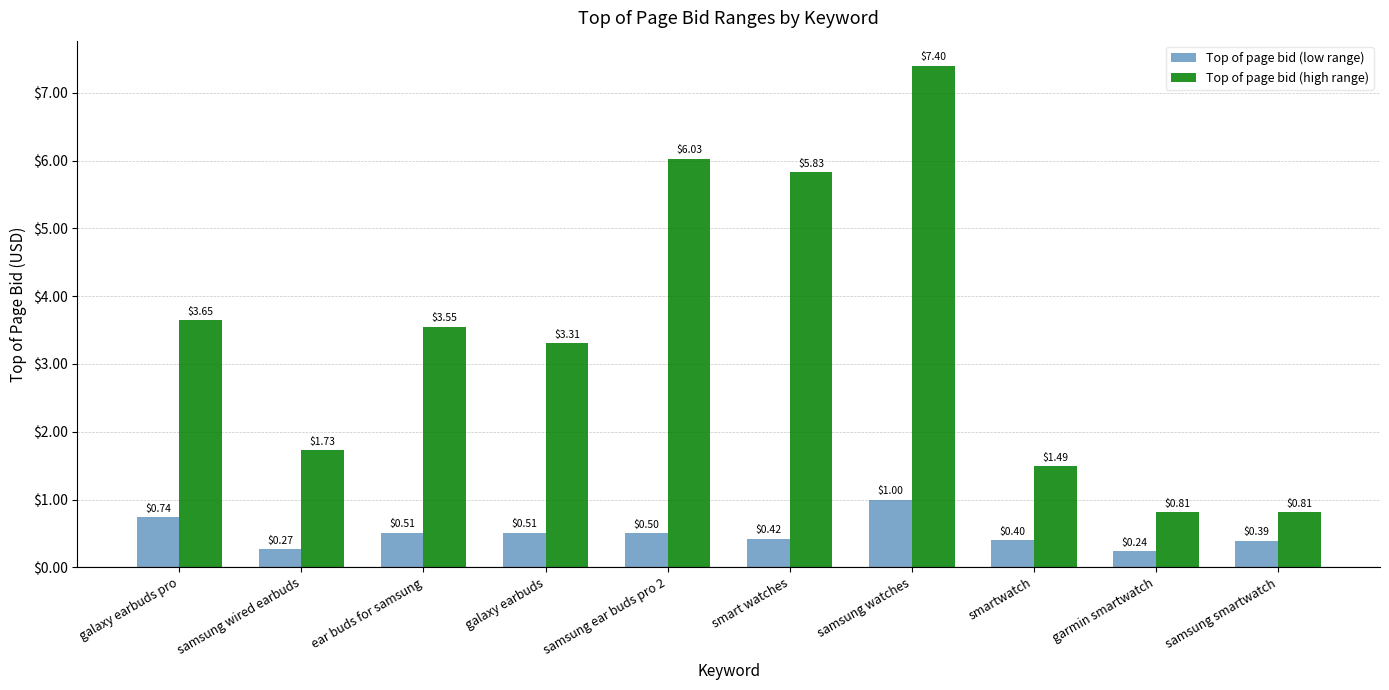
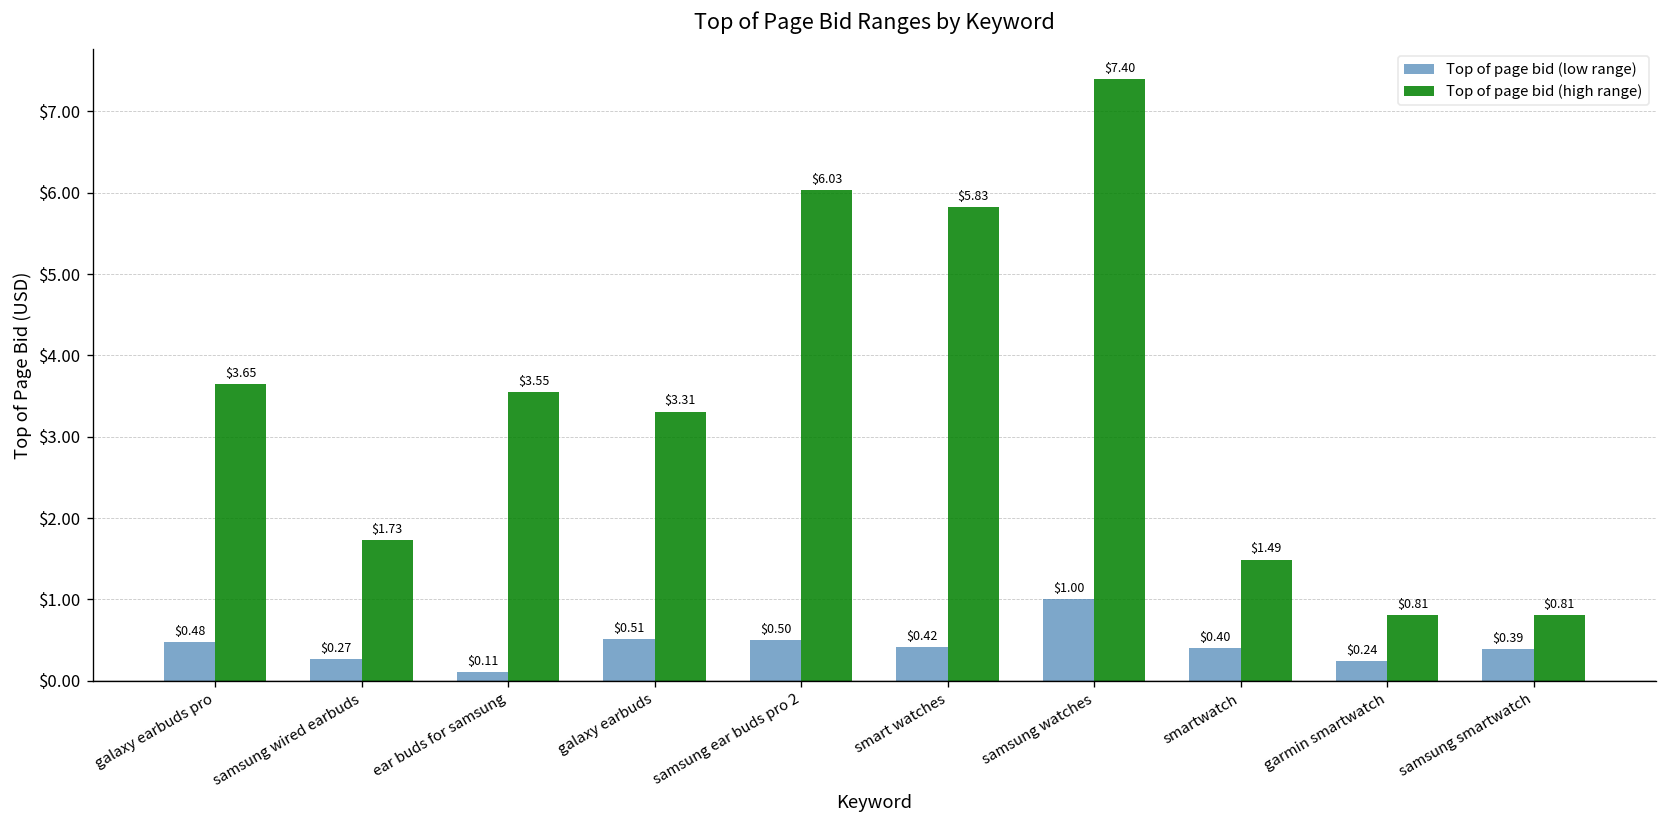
Top of page bid (low range), galaxy earbuds pro: $0.74 -> $0.48
Top of page bid (low range), ear buds for samsung: $0.51 -> $0.11
